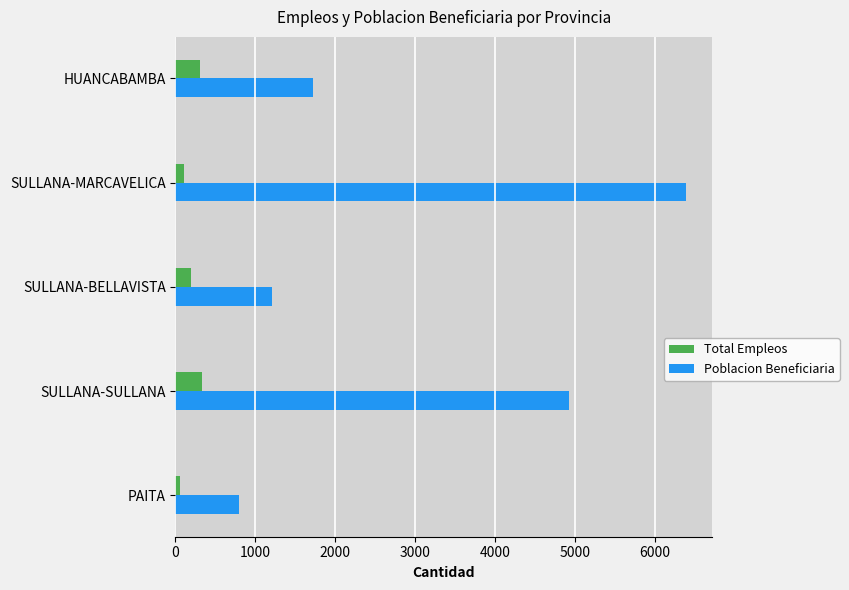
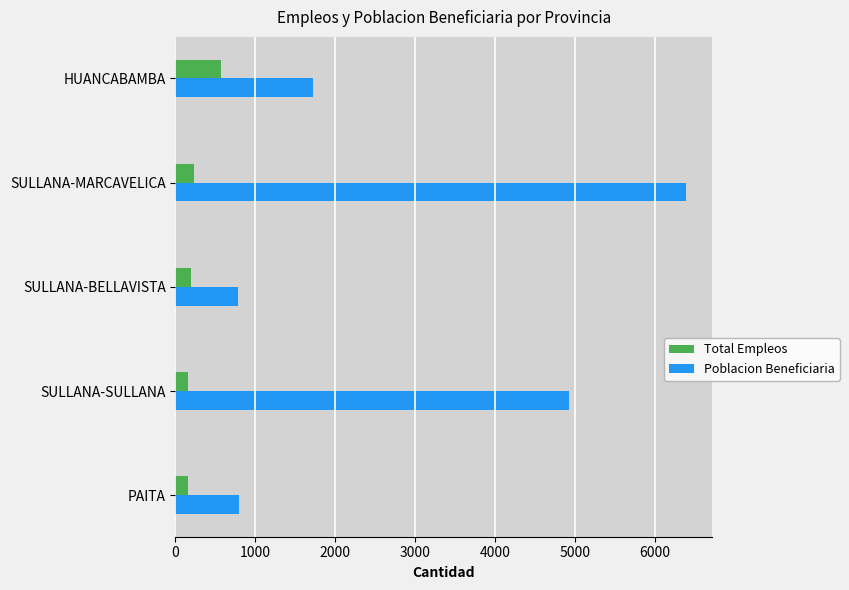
Total Empleos, HUANCABAMBA: 300 -> 600
Total Empleos, SULLANA-MARCAVELICA: 100 -> 200
Poblacion Beneficiaria, SULLANA-BELLAVISTA: 1200 -> 800
Total Empleos, SULLANA-SULLANA: 300 -> 200
Total Empleos, PAITA: 100 -> 200
